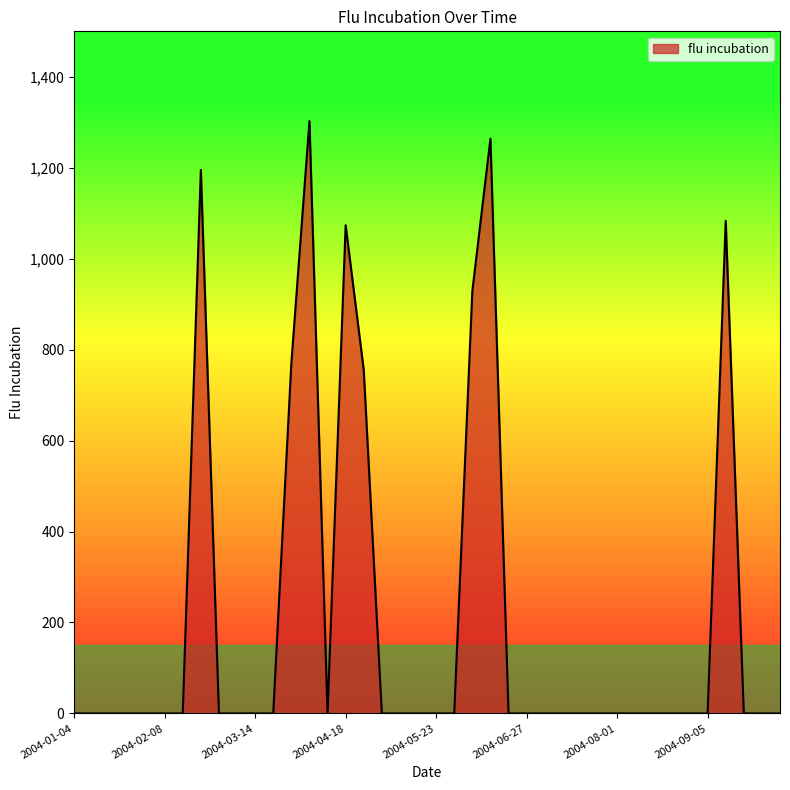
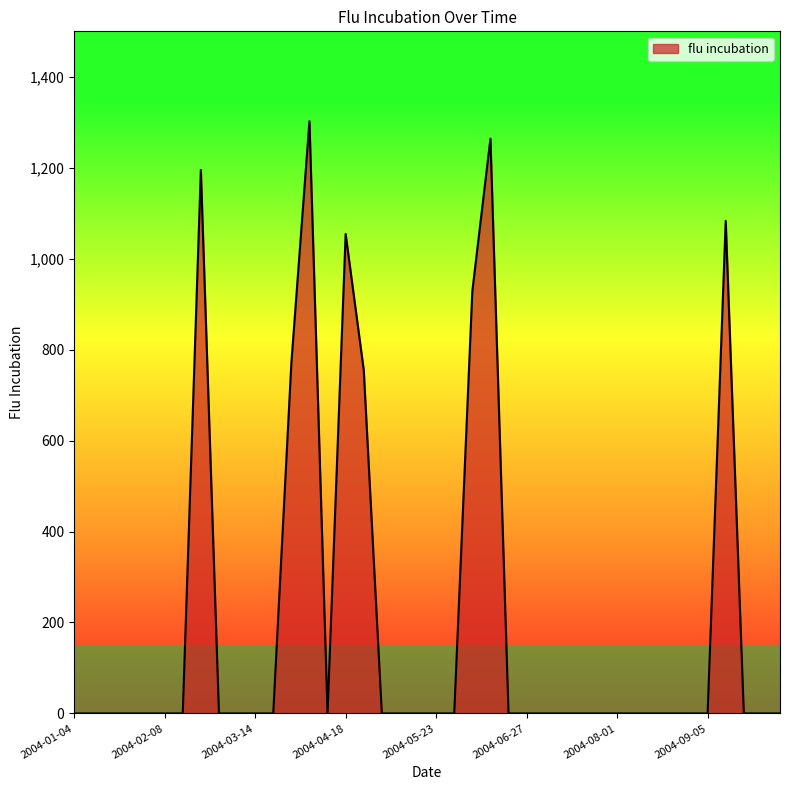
2004-04-18: 1,070 -> 1,050
